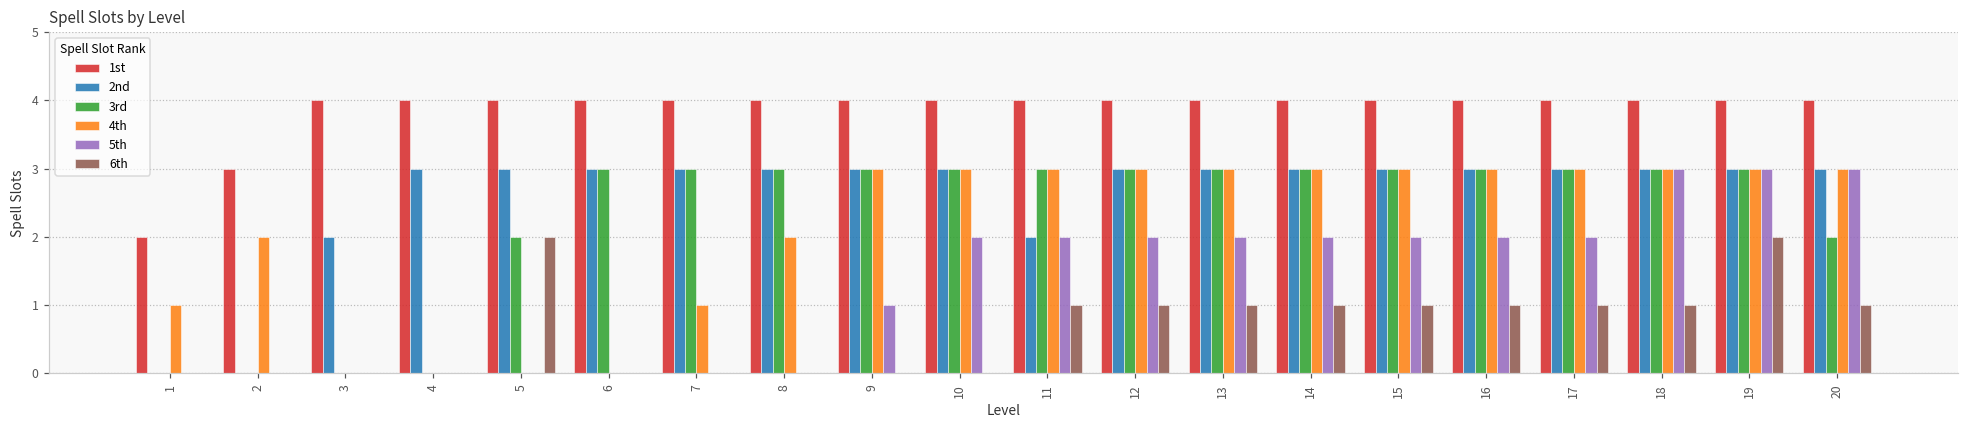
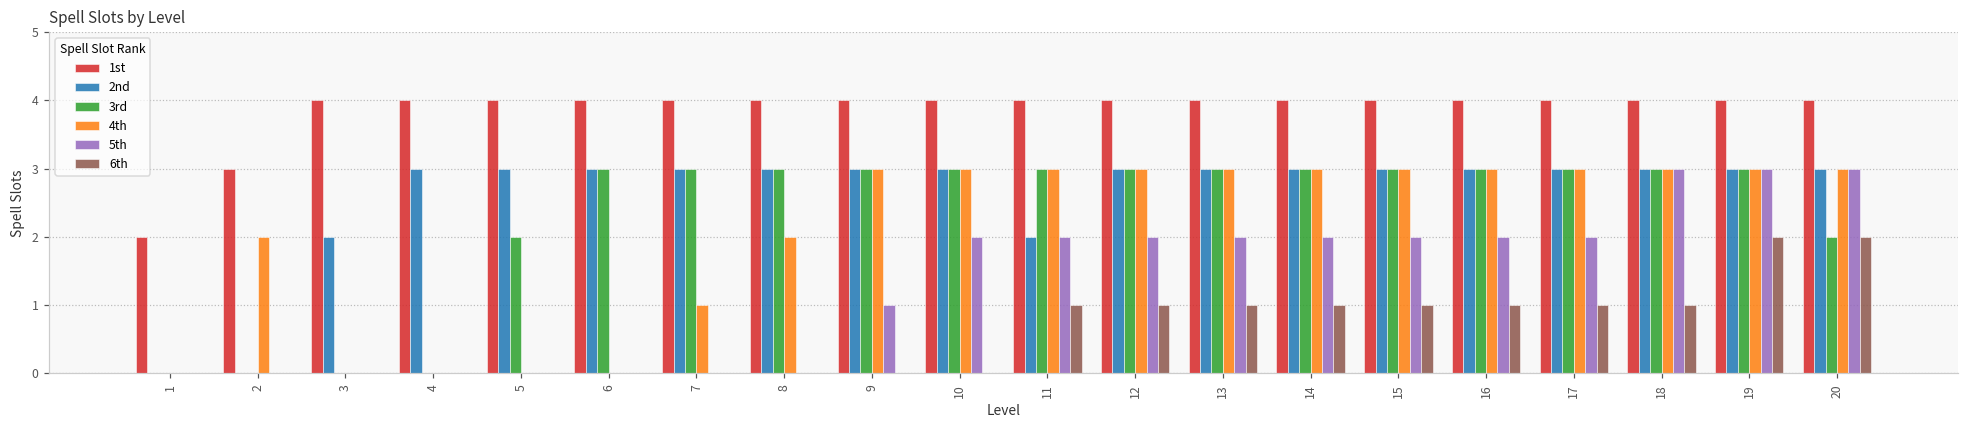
4th, 1: 1 -> 0
6th, 5: 2 -> 0
6th, 20: 1 -> 2
